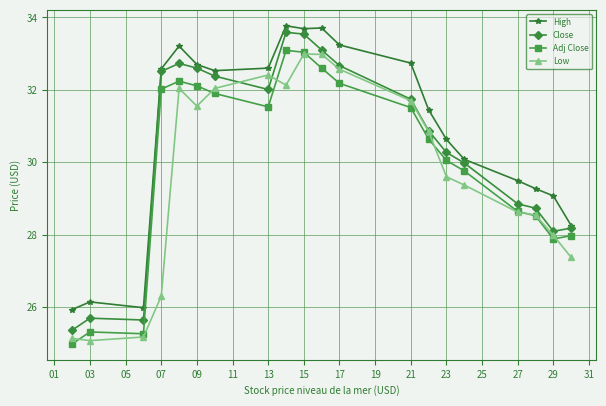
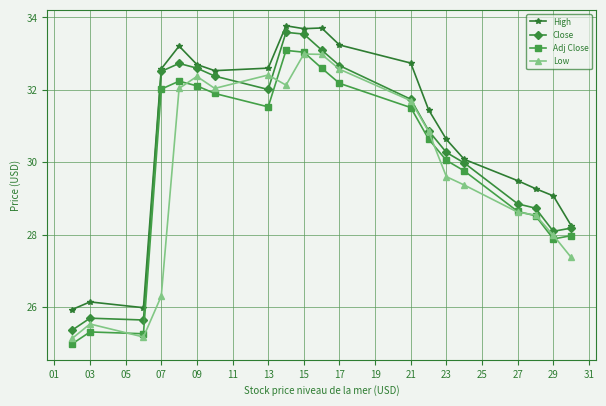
Low, 03: 25.1 -> 25.5
Low, 09: 31.6 -> 32.4
